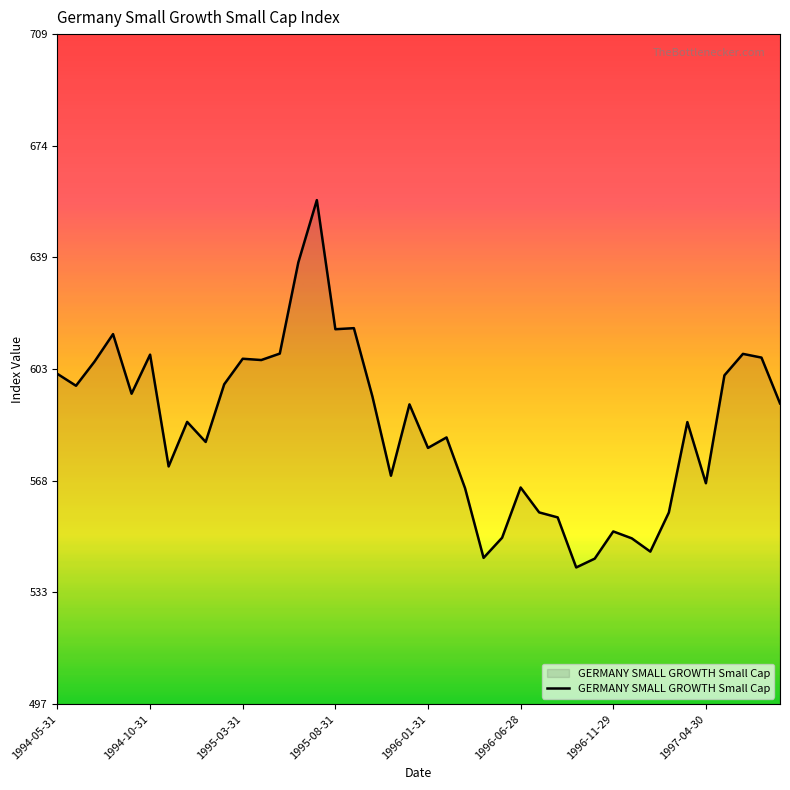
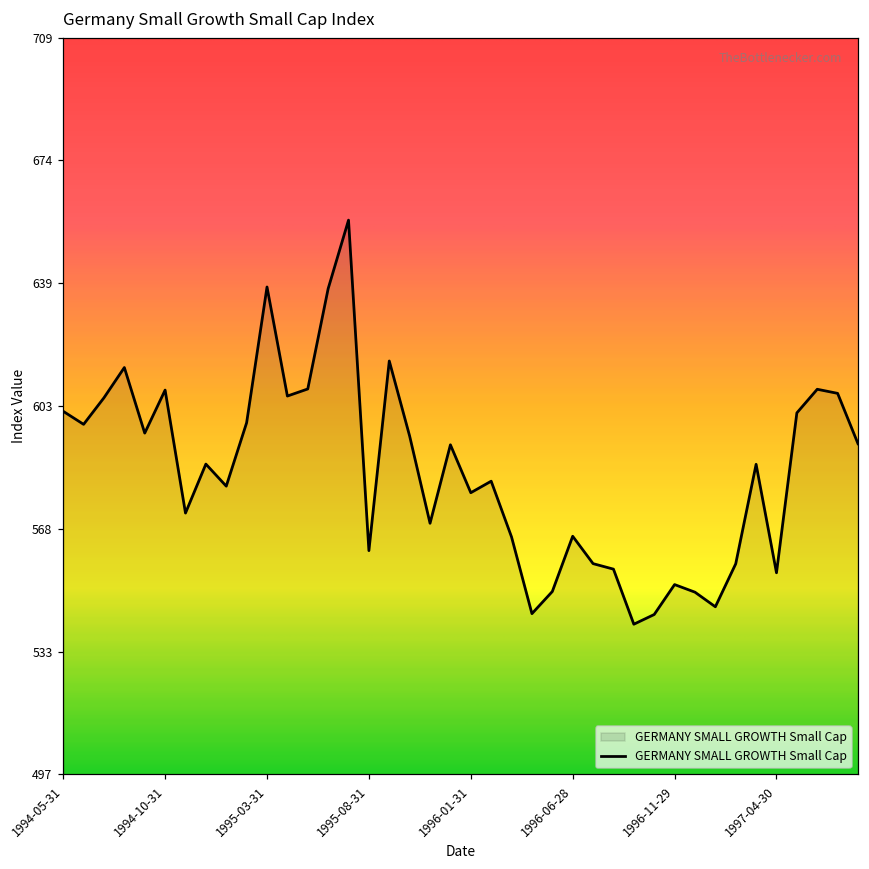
1995-03-31: 607 -> 638
1995-08-31: 616 -> 562
1997-04-30: 567 -> 555
